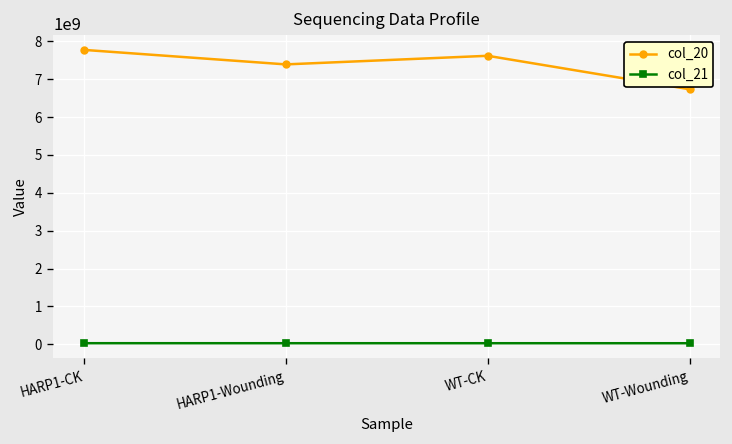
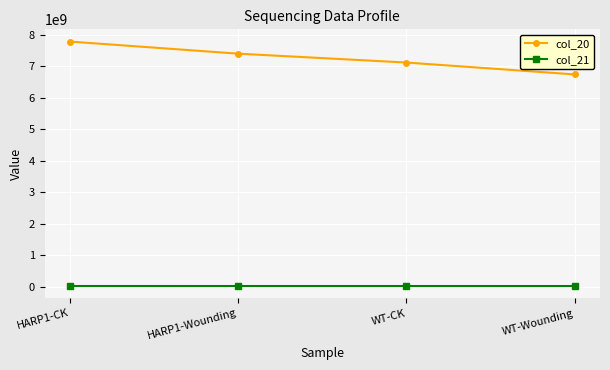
col_20, WT-CK: 7600000000 -> 7100000000
